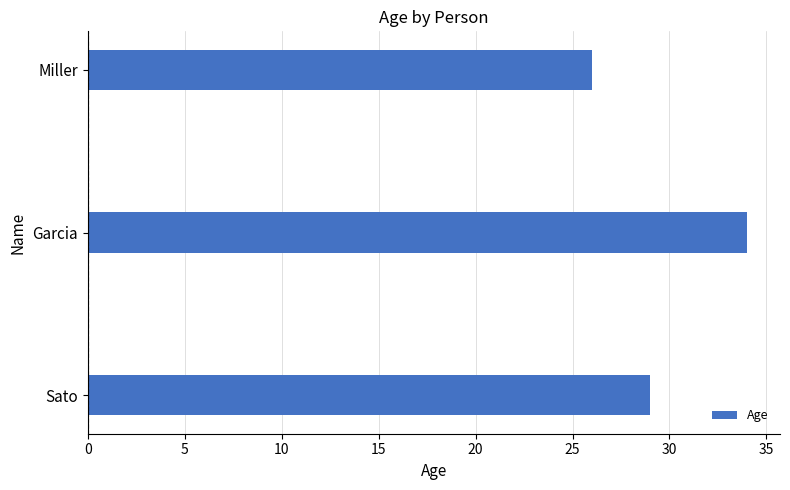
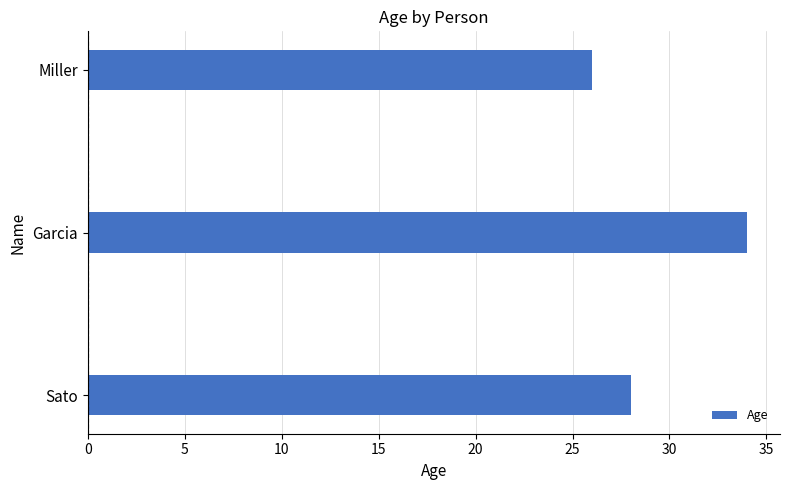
Sato: 29 -> 28
